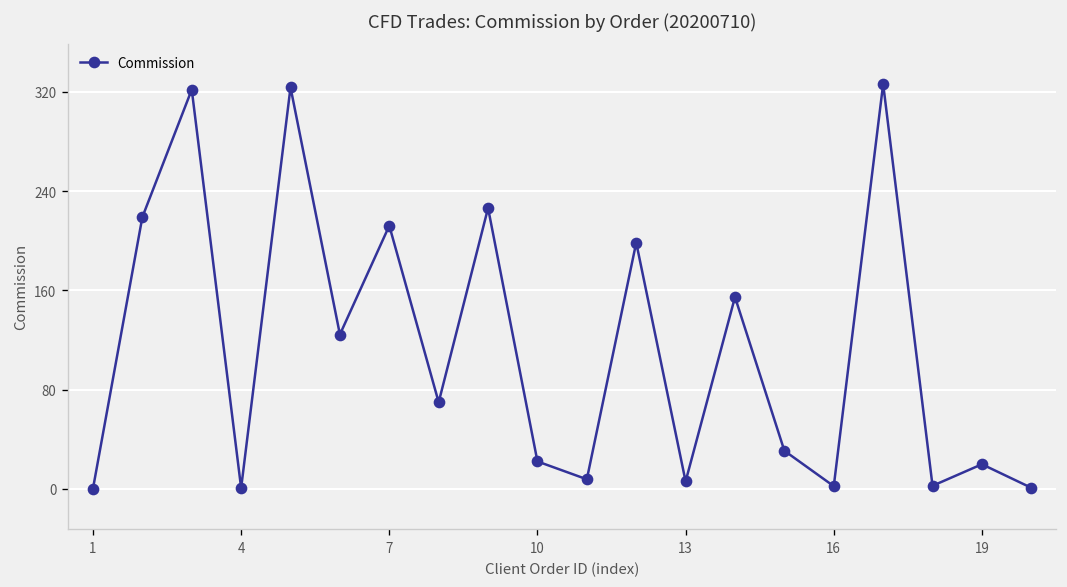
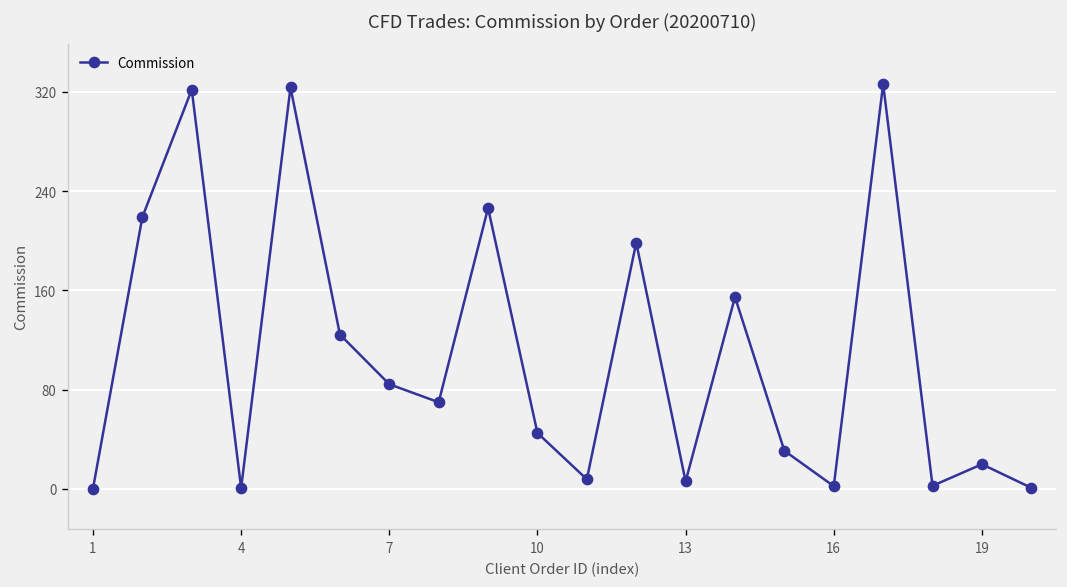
7: 212 -> 84
10: 22 -> 45
